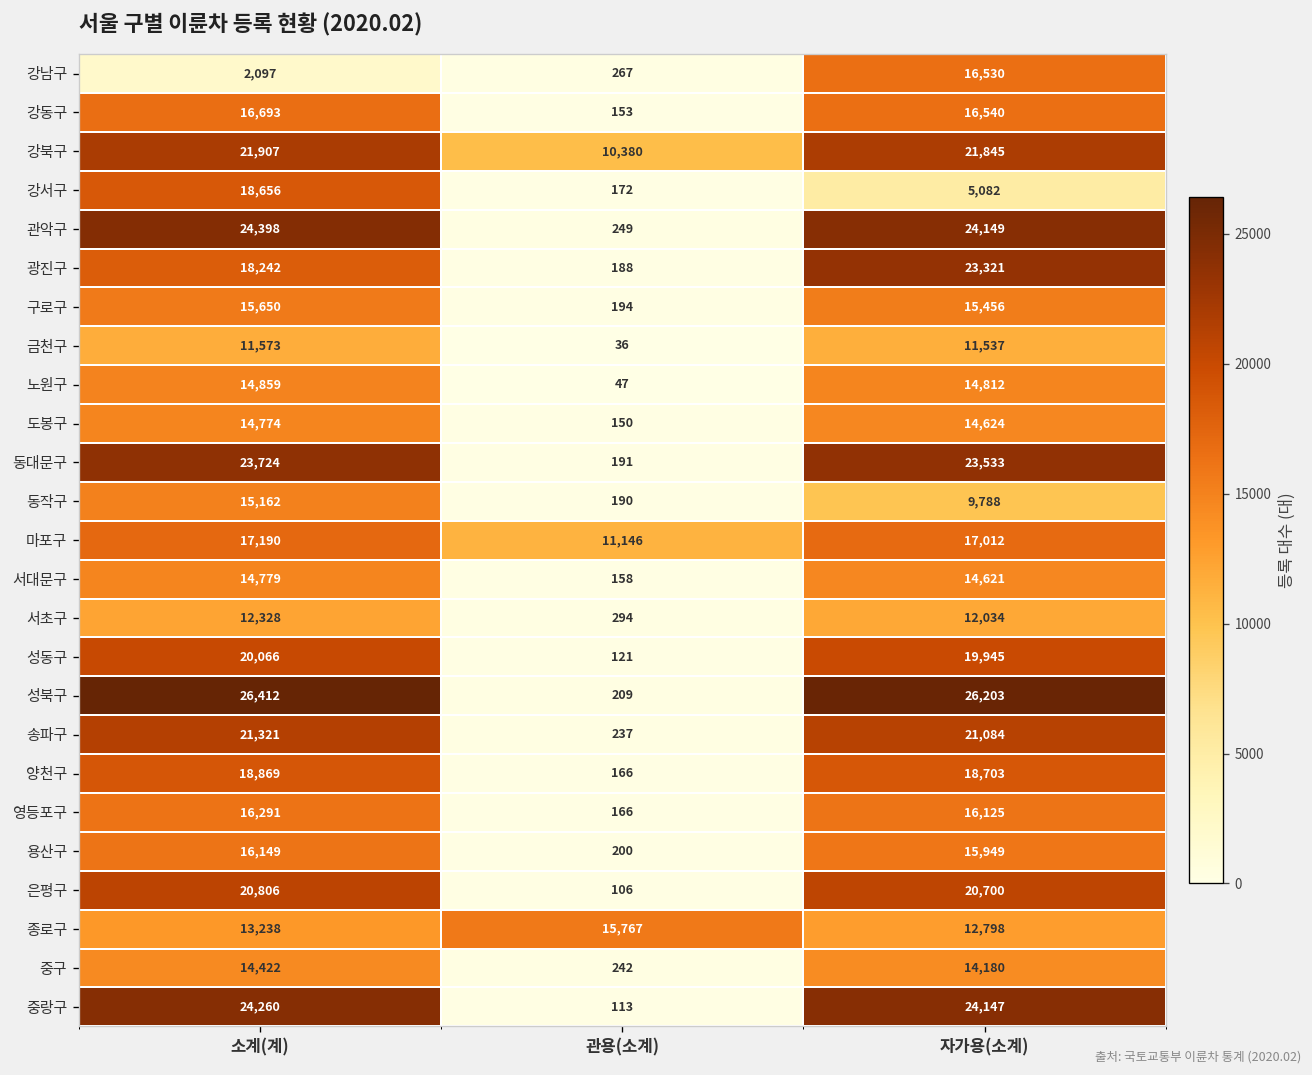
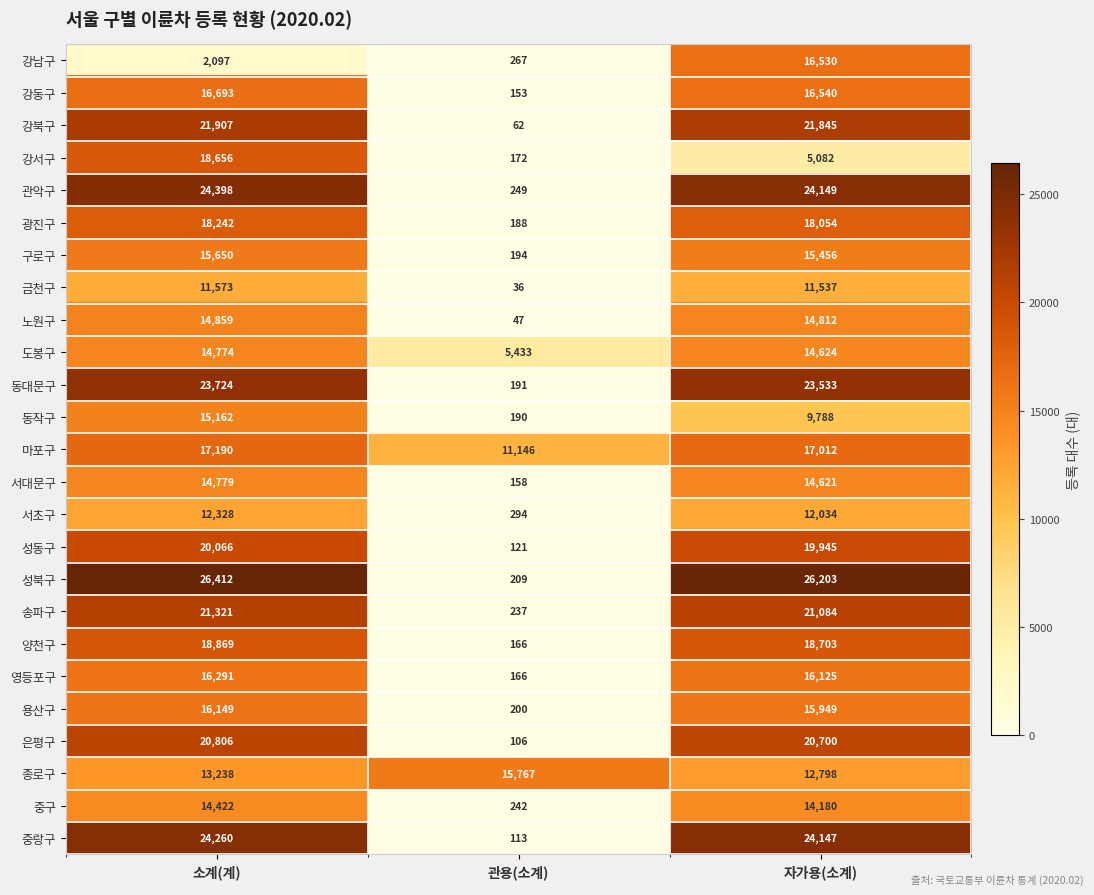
강북구, 관용(소계): 10,380 -> 62
광진구, 자가용(소계): 23,321 -> 18,054
도봉구, 관용(소계): 150 -> 5,433
